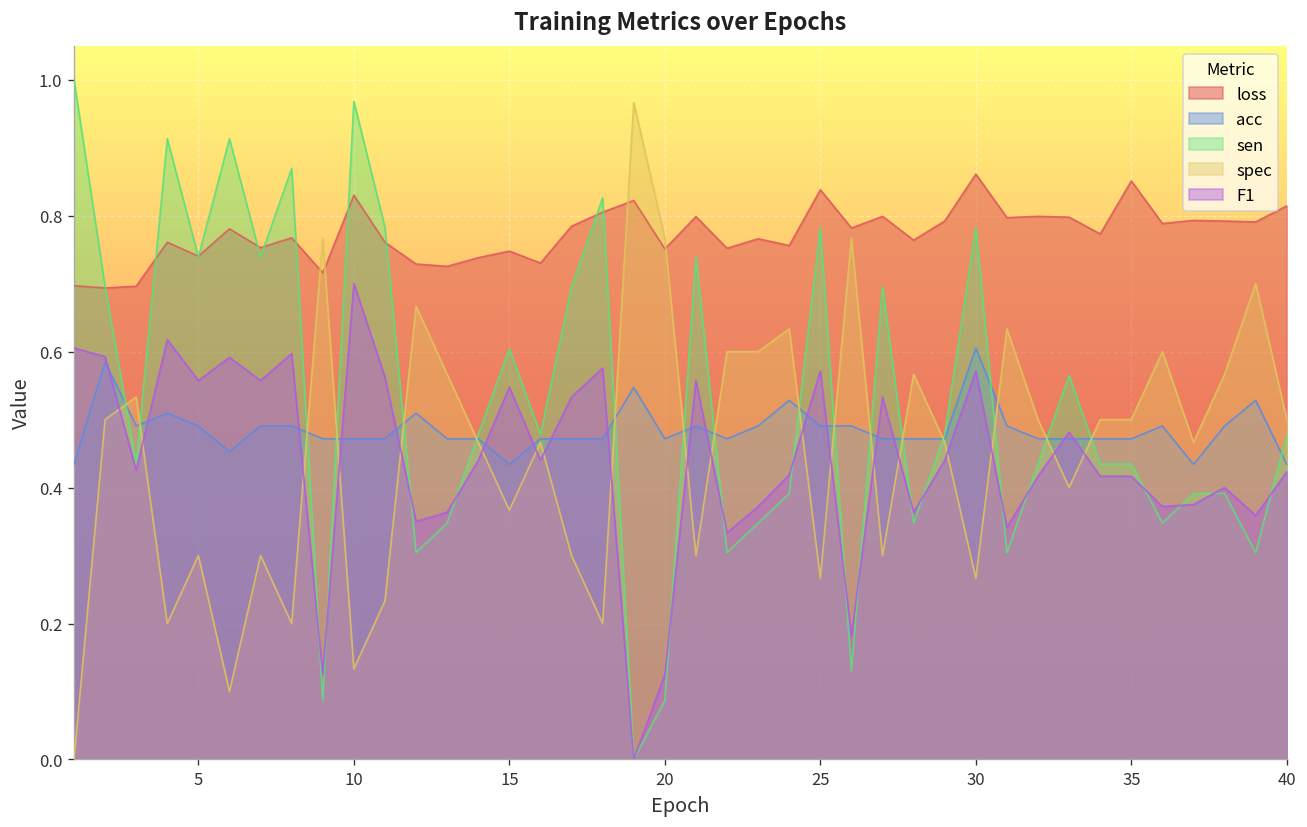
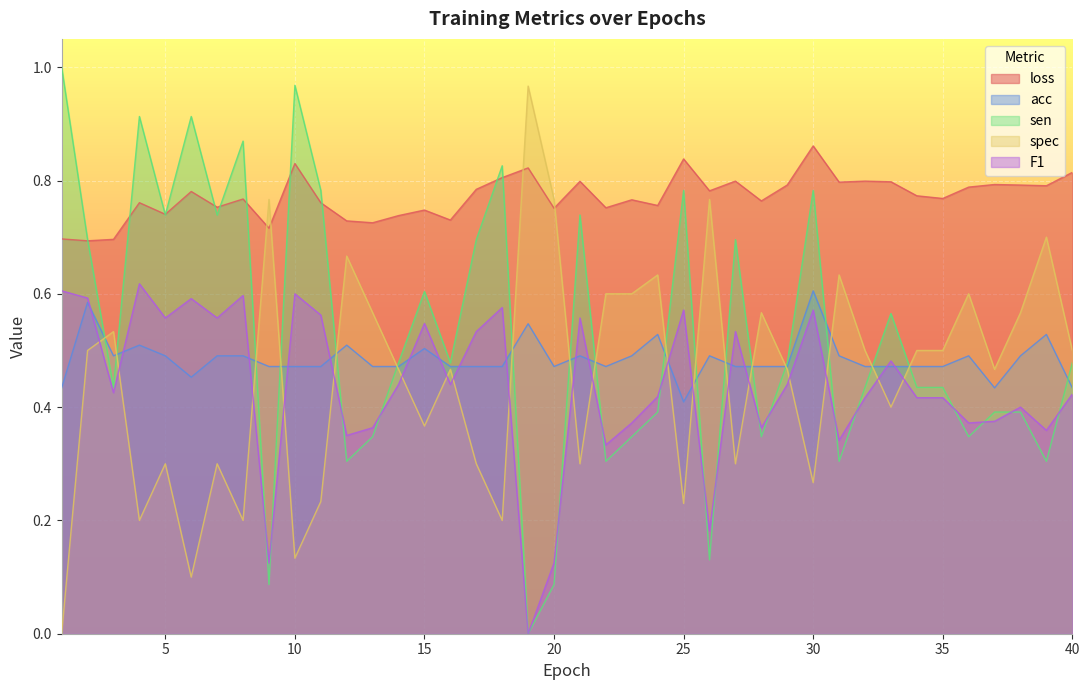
F1, 10: 0.7 -> 0.6
acc, 15: 0.43 -> 0.50
acc, 25: 0.49 -> 0.41
spec, 25: 0.27 -> 0.23
loss, 35: 0.85 -> 0.77
